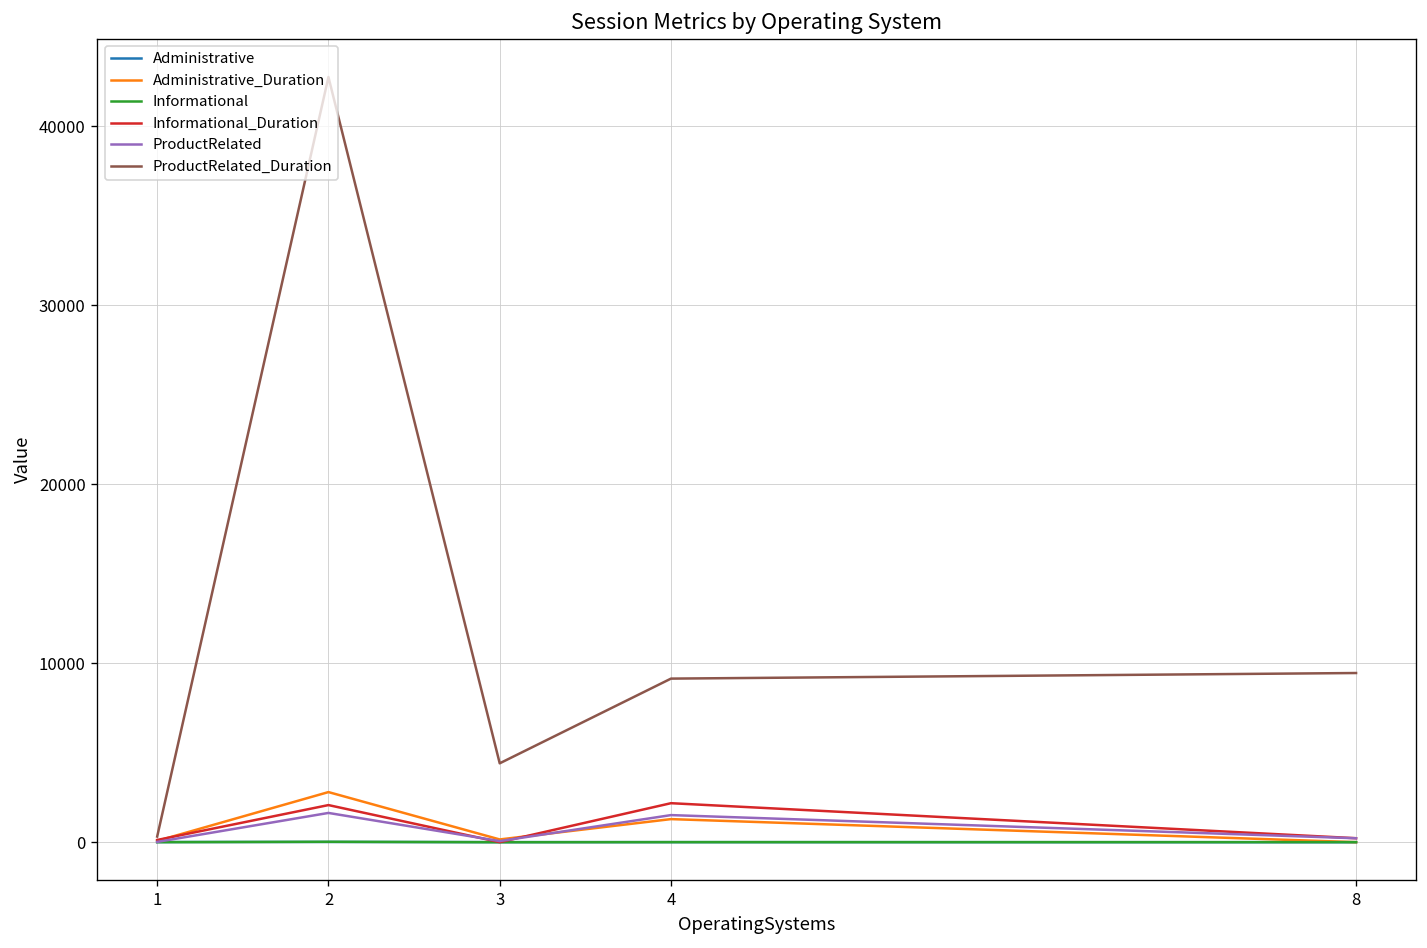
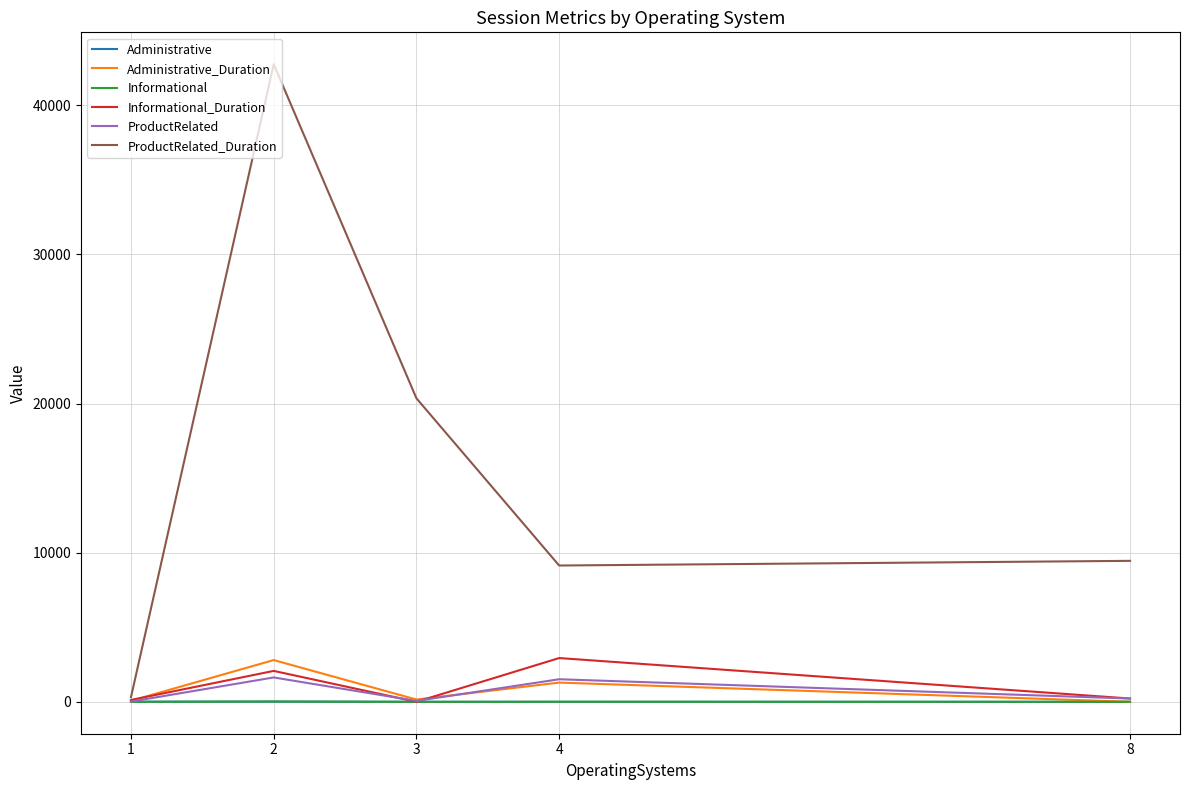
ProductRelated_Duration, 3: 4400 -> 20400
Informational_Duration, 4: 2200 -> 2900
